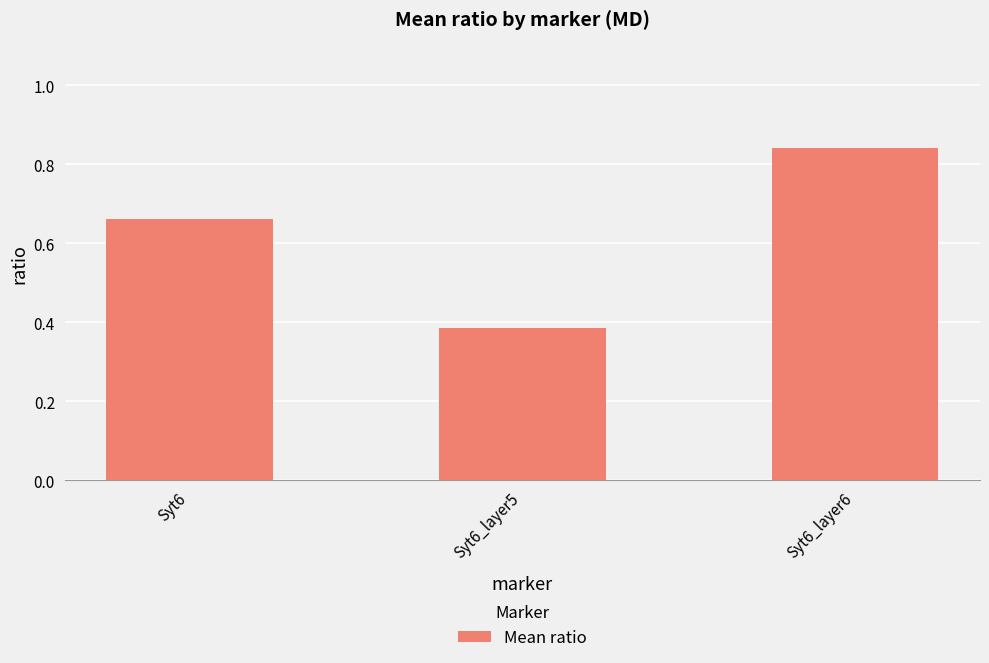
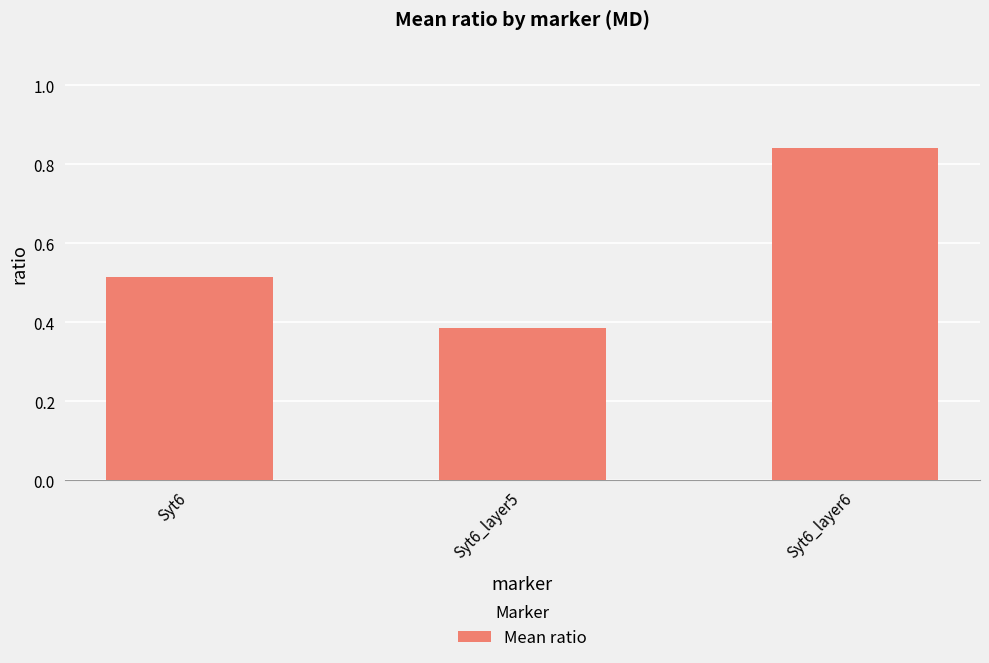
Syt6: 0.66 -> 0.52
